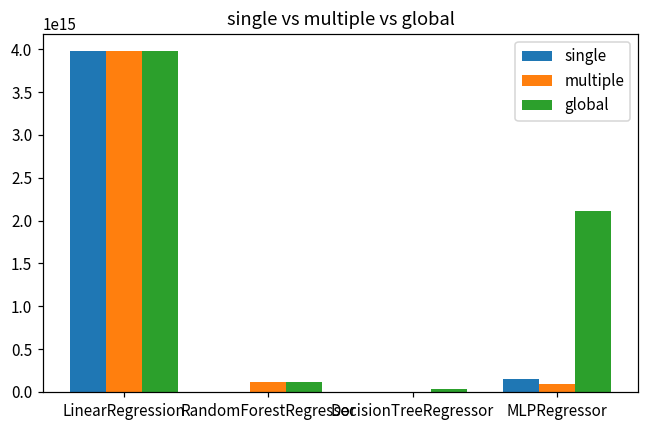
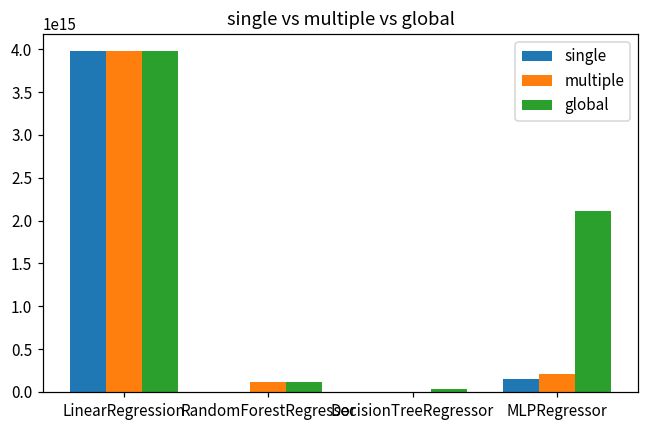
multiple, MLPRegressor: 100000000000000 -> 200000000000000
